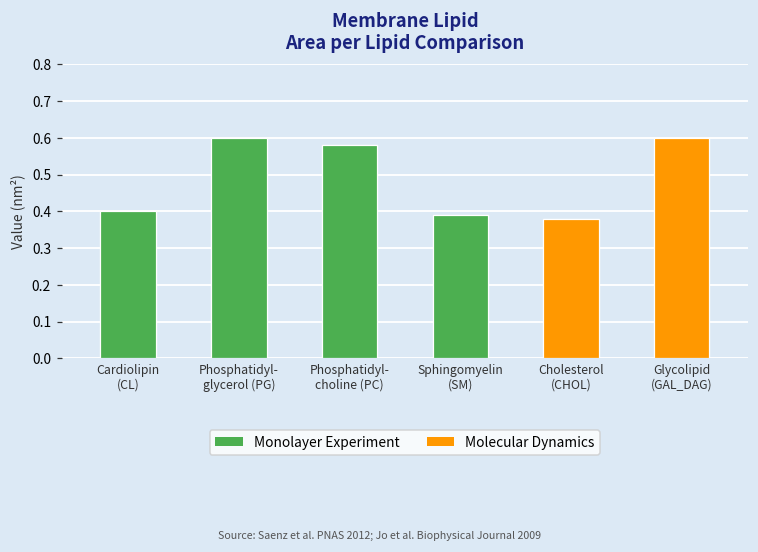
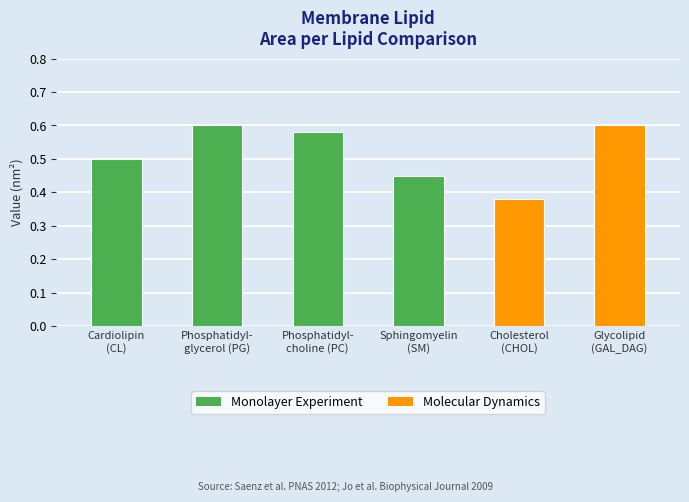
Cardiolipin (CL): 0.4 -> 0.5
Sphingomyelin (SM): 0.39 -> 0.45
